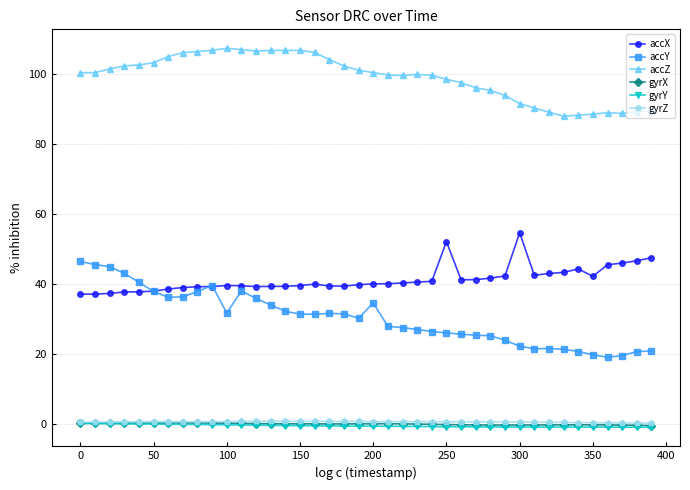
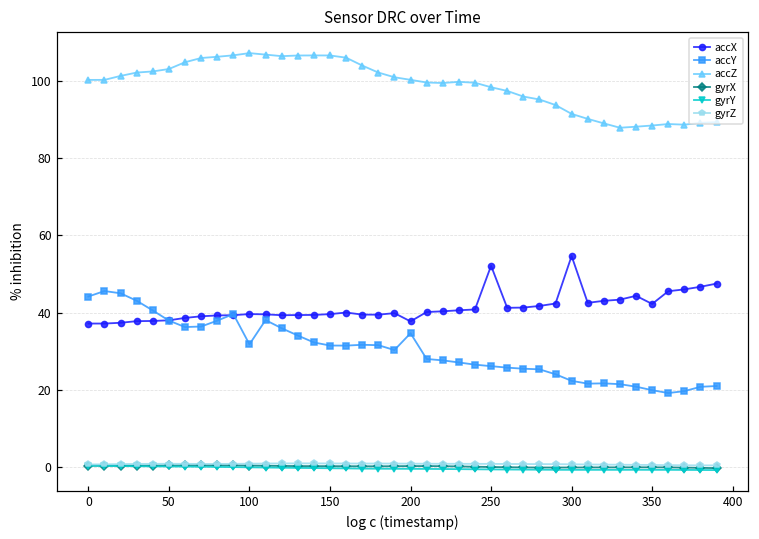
accY, 0: 46 -> 44
accX, 200: 40 -> 38
